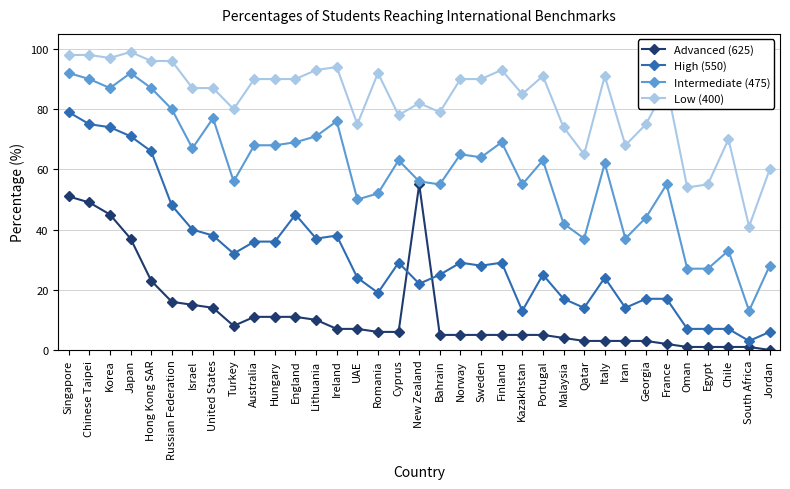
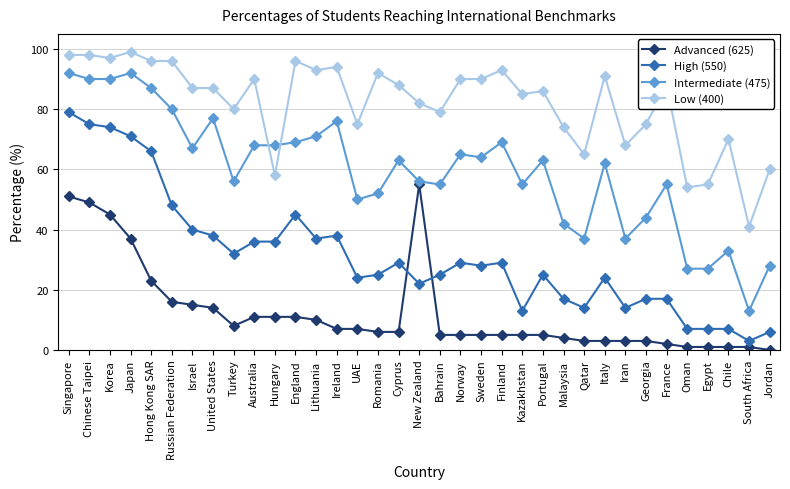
Intermediate (475), Korea: 87 -> 90
Low (400), Hungary: 90 -> 58
Low (400), England: 90 -> 96
High (550), Romania: 19 -> 25
Low (400), Cyprus: 78 -> 88
Low (400), Portugal: 91 -> 86
